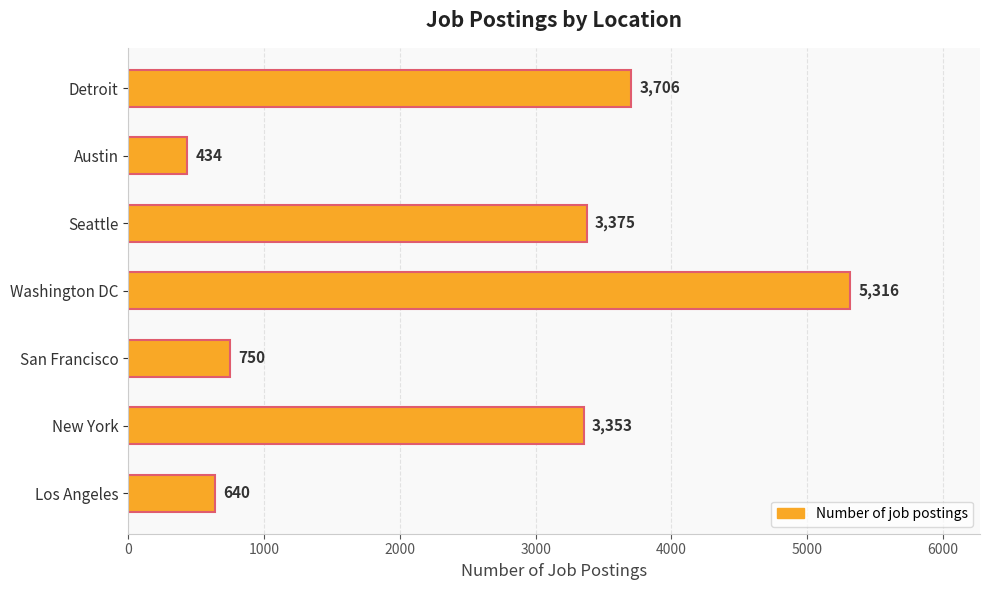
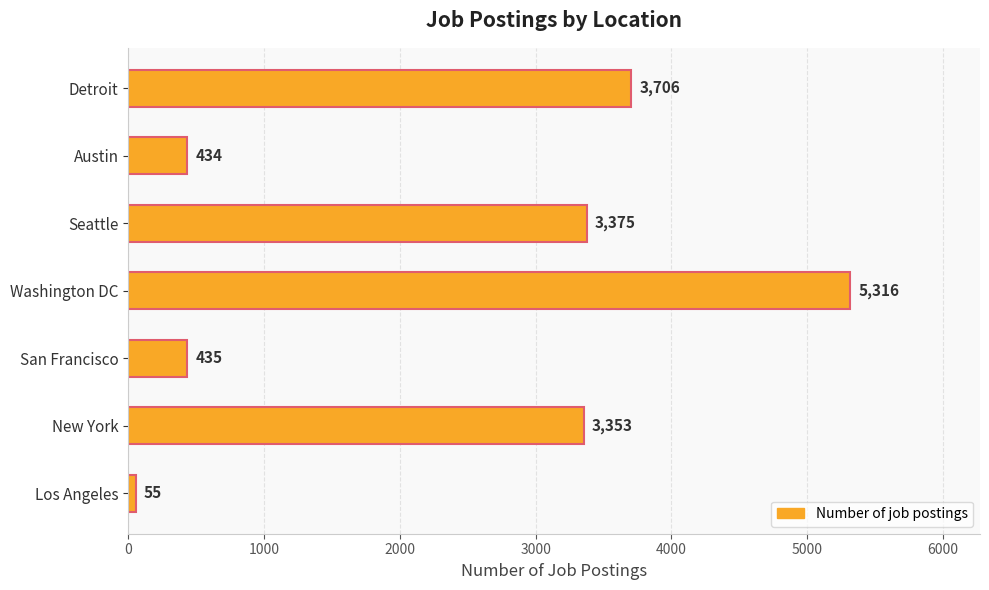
San Francisco: 750 -> 435
Los Angeles: 640 -> 55
